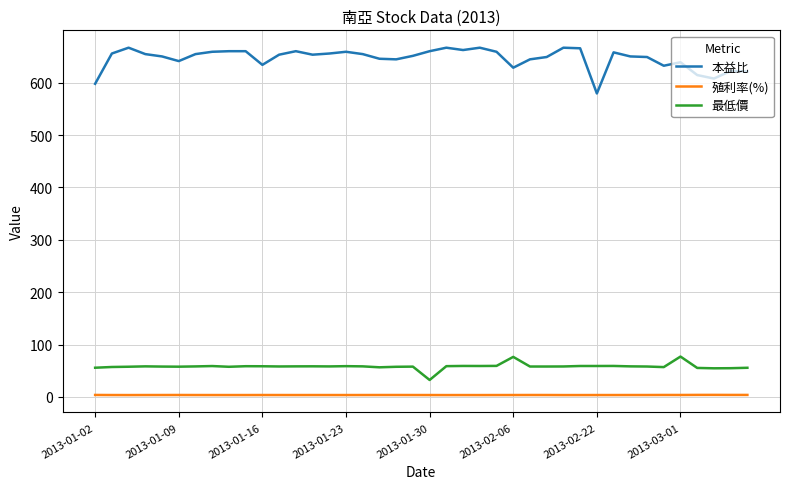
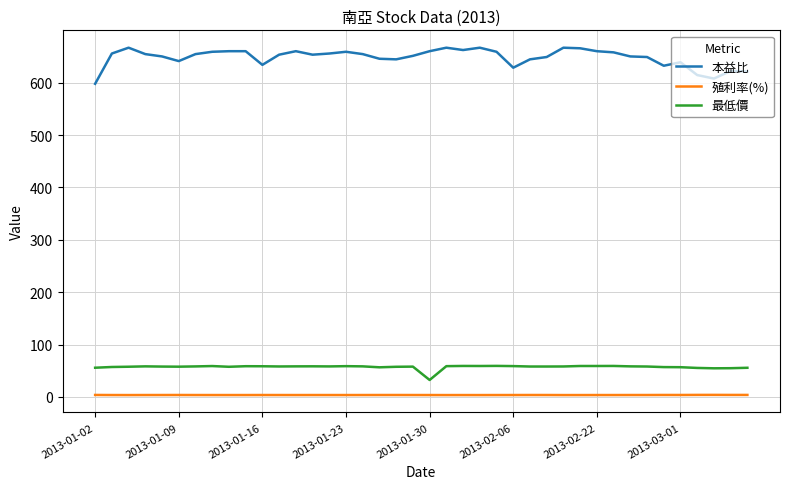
最低價, 2013-02-06: 80 -> 60
本益比, 2013-02-22: 580 -> 660
最低價, 2013-03-01: 80 -> 60
